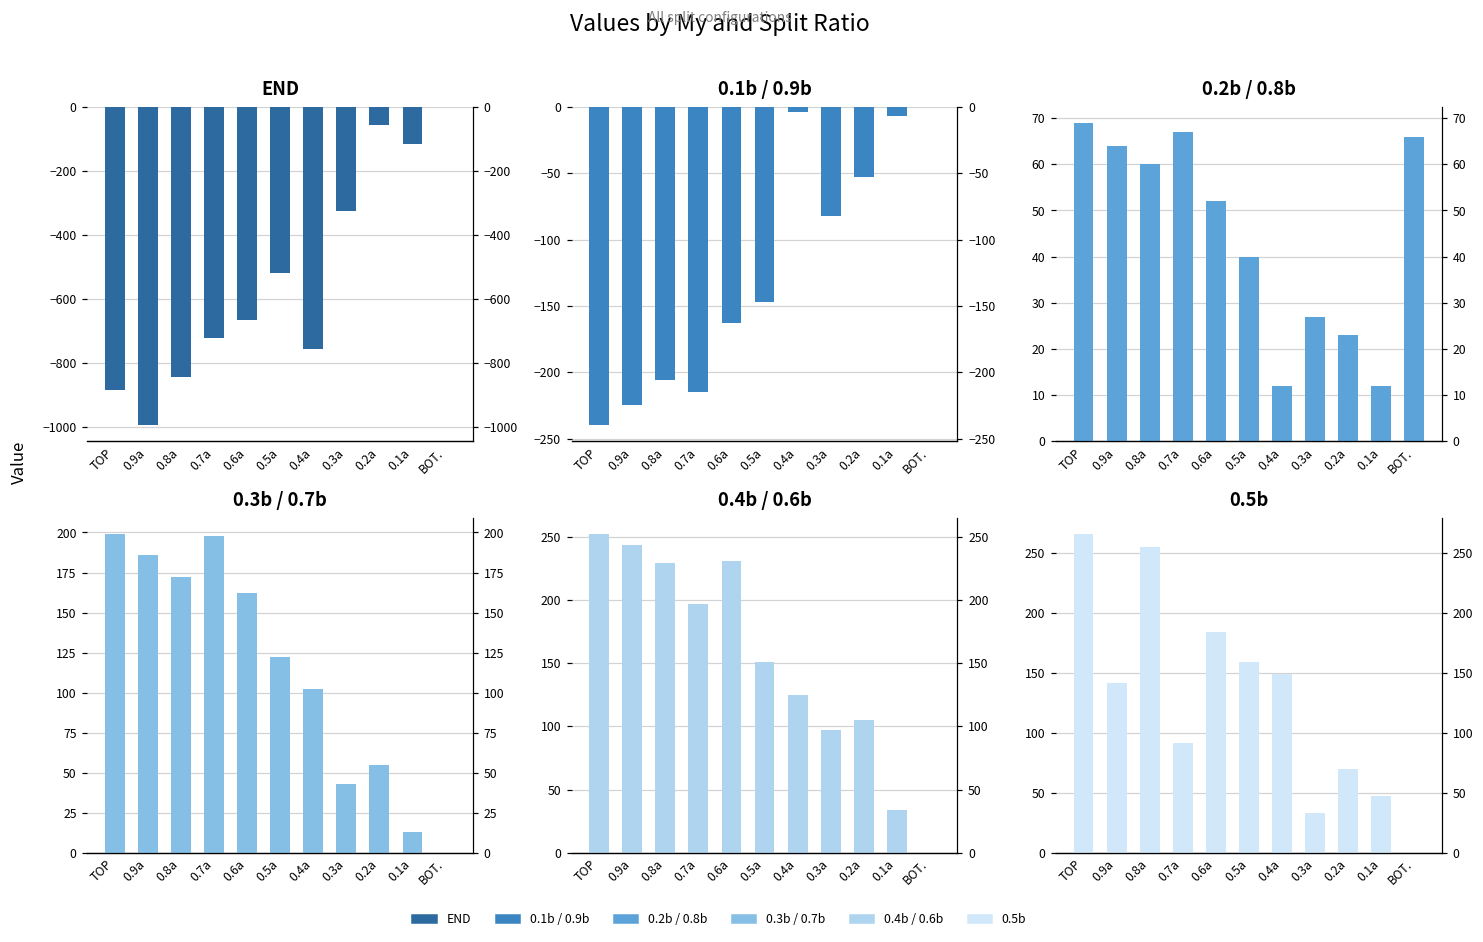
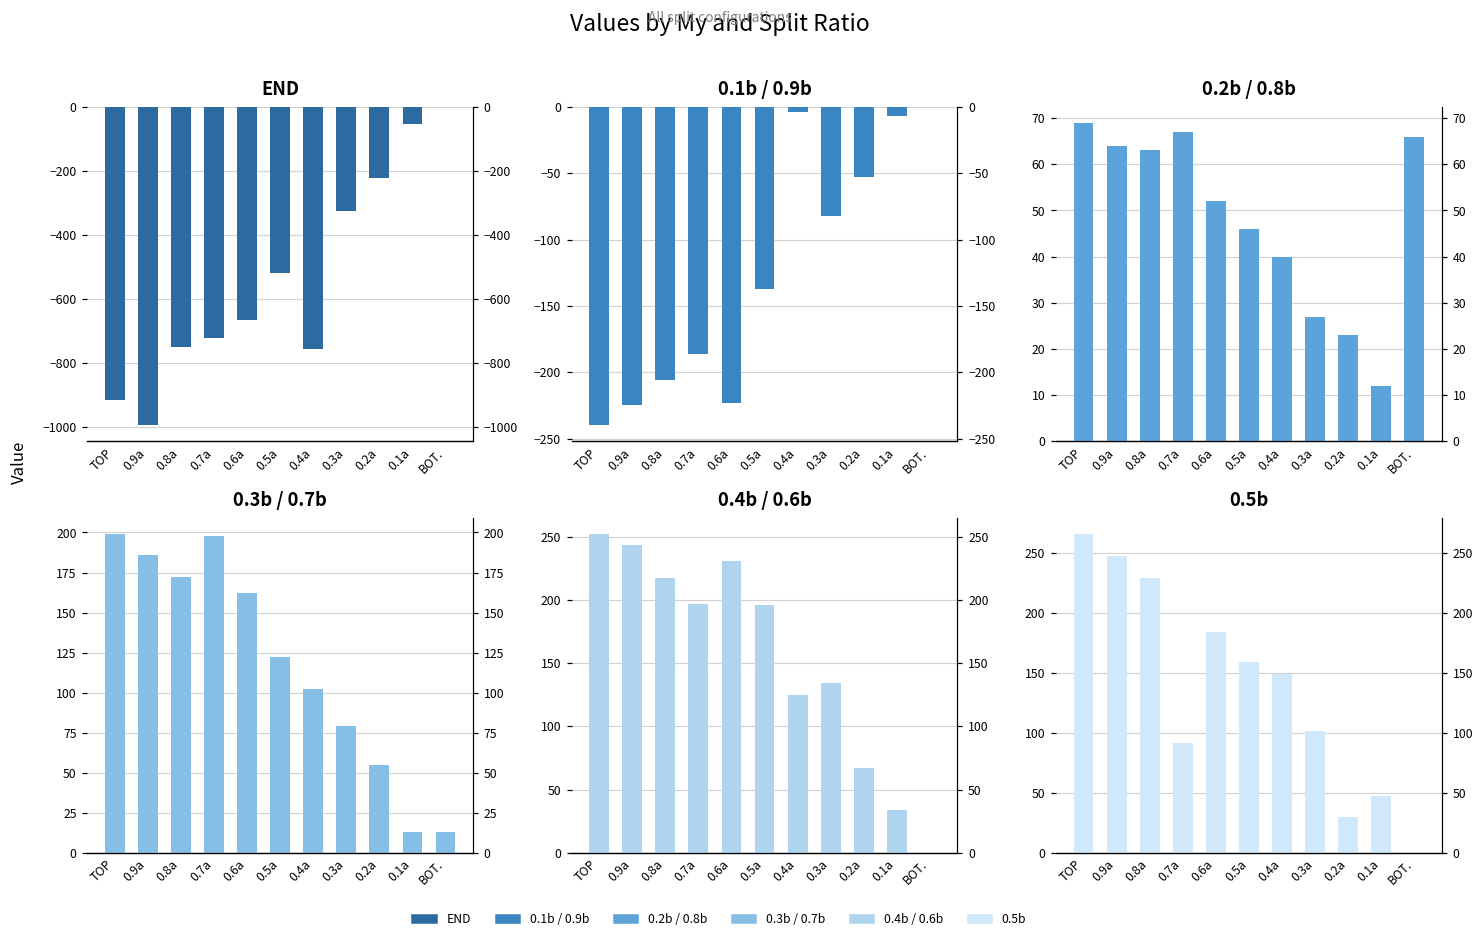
END, TOP: -890 -> -920
END, 0.8a: -850 -> -750
END, 0.2a: -60 -> -220
END, 0.1a: -120 -> -60
0.1b / 0.9b, 0.7a: -215 -> -186
0.1b / 0.9b, 0.6a: -163 -> -223
0.1b / 0.9b, 0.5a: -147 -> -137
0.2b / 0.8b, 0.8a: 60 -> 63
0.2b / 0.8b, 0.5a: 40 -> 46
0.2b / 0.8b, 0.4a: 12 -> 40
0.3b / 0.7b, 0.3a: 43 -> 79
0.3b / 0.7b, BOT.: 0 -> 13
0.4b / 0.6b, 0.8a: 229 -> 217
0.4b / 0.6b, 0.5a: 151 -> 196
0.4b / 0.6b, 0.3a: 97 -> 134
0.4b / 0.6b, 0.2a: 105 -> 67
0.5b, 0.9a: 142 -> 248
0.5b, 0.8a: 255 -> 229
0.5b, 0.3a: 33 -> 102
0.5b, 0.2a: 70 -> 30
